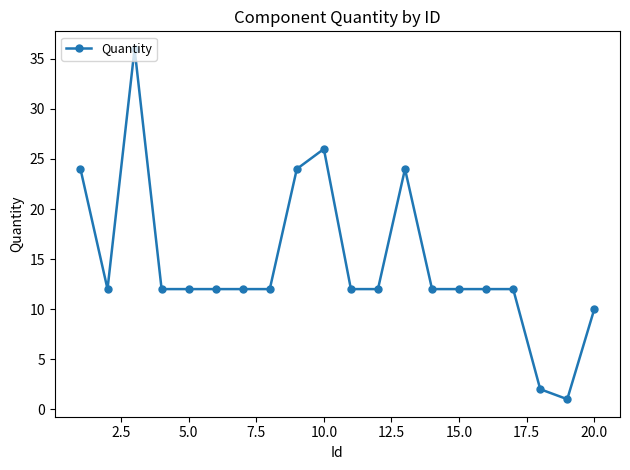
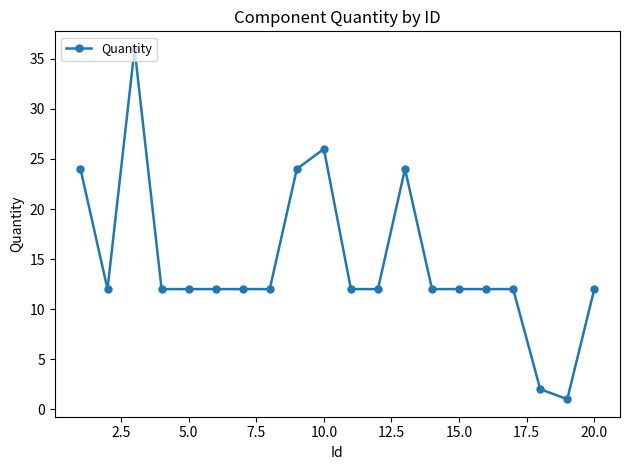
20.0: 10 -> 12
